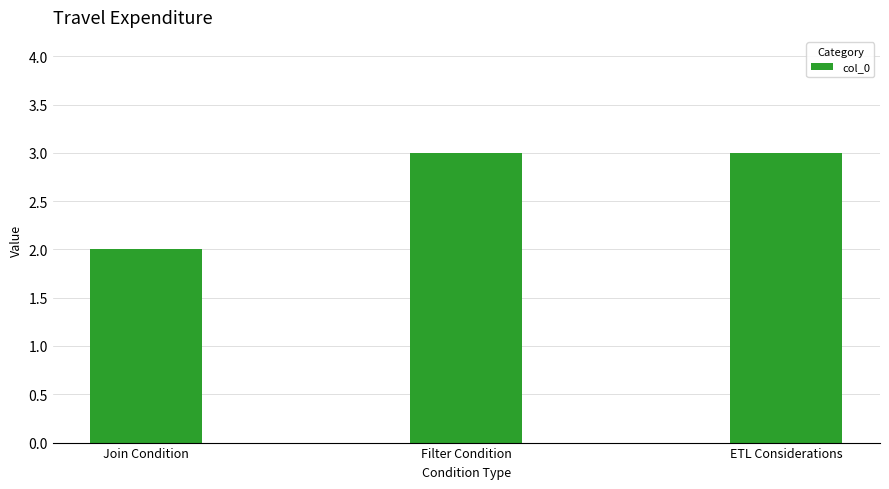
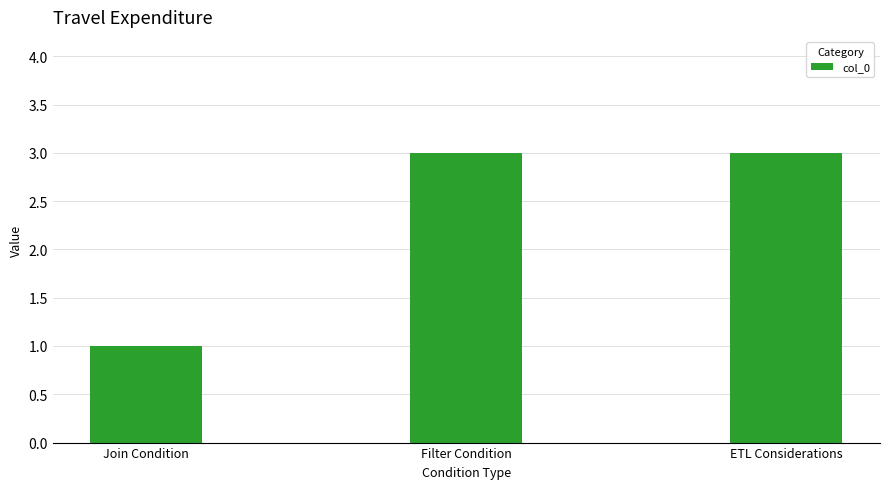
Join Condition: 2 -> 1
